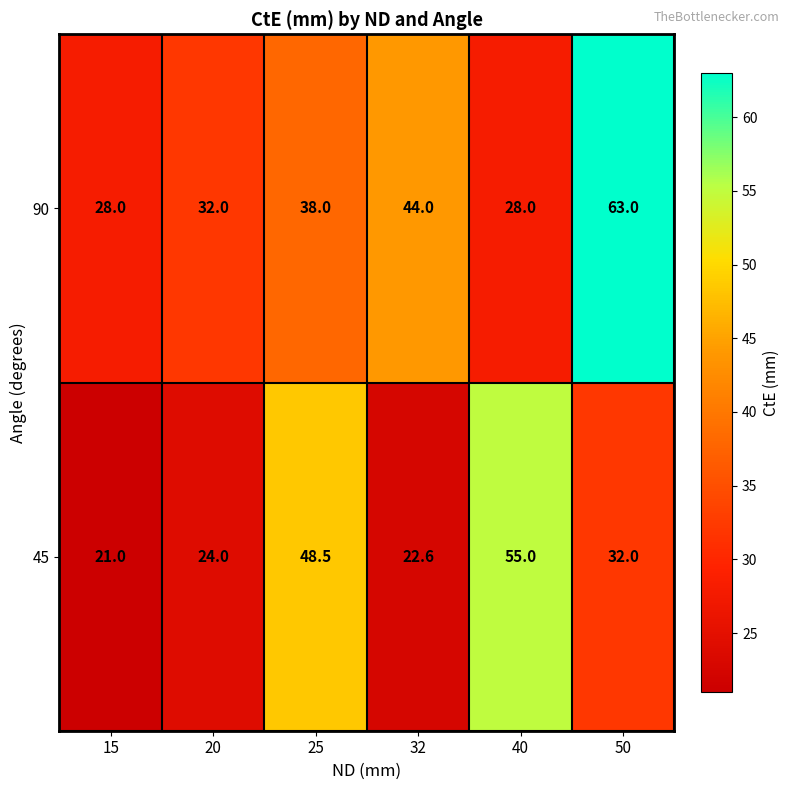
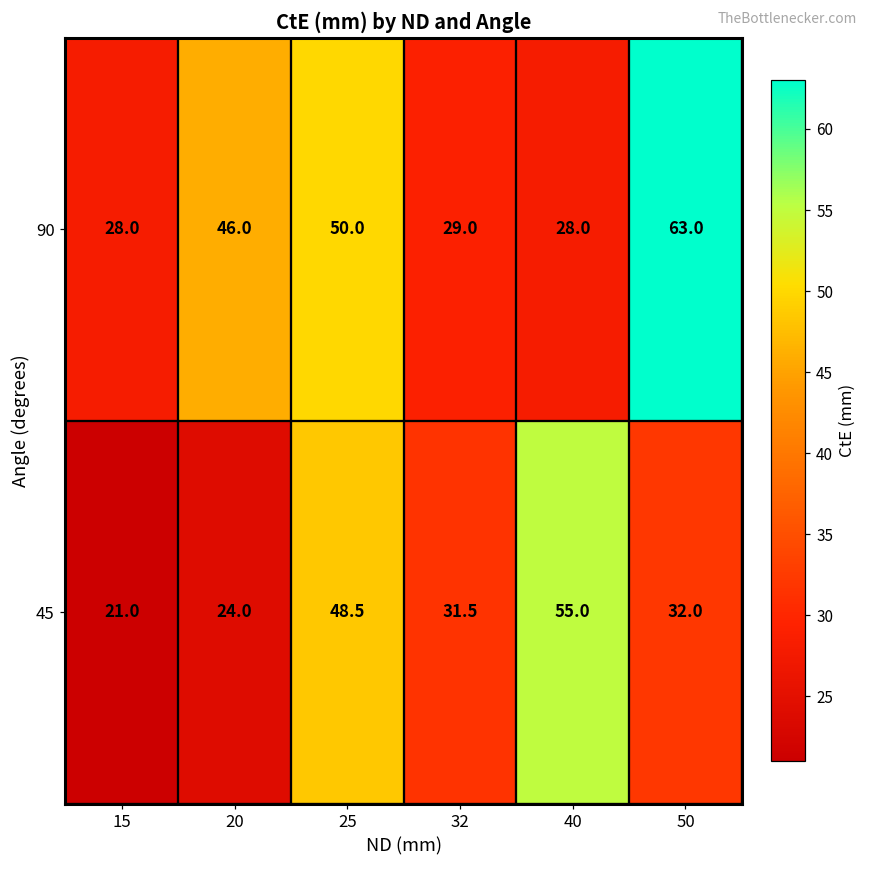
90, 20: 32.0 -> 46.0
90, 25: 38.0 -> 50.0
90, 32: 44.0 -> 29.0
45, 32: 22.6 -> 31.5
